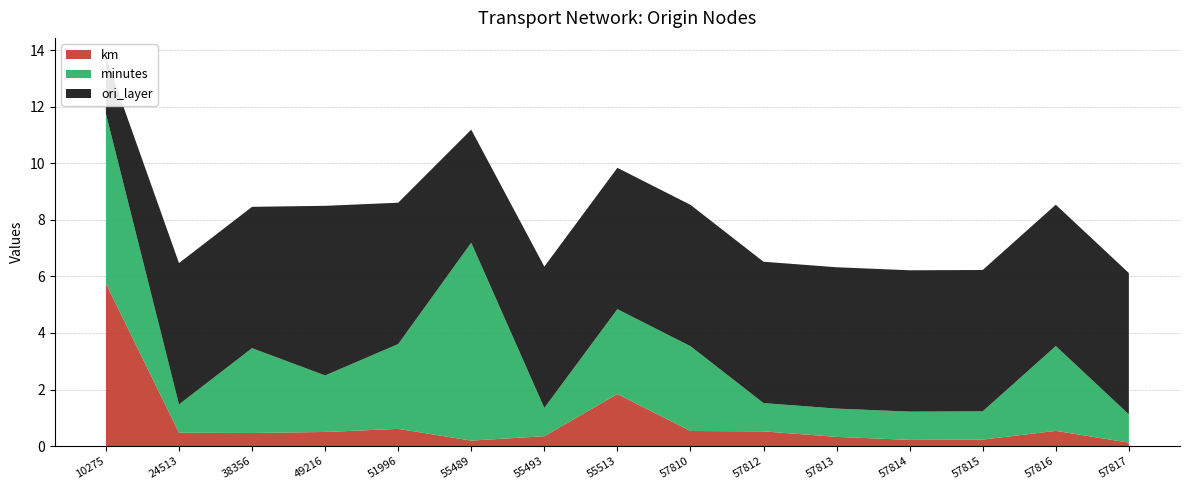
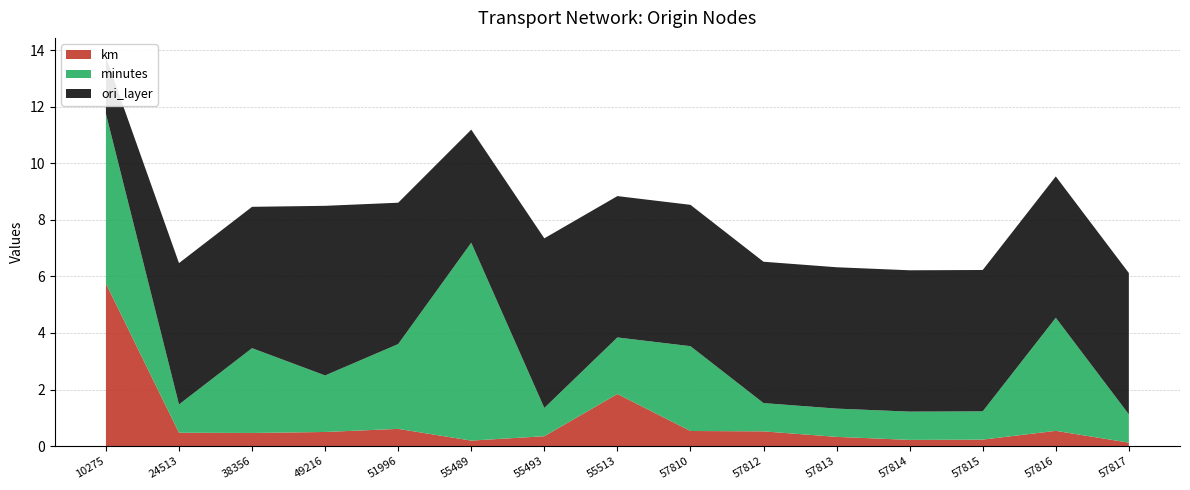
ori_layer, 55493: 5 -> 6
minutes, 55513: 3 -> 2
minutes, 57816: 3 -> 4
